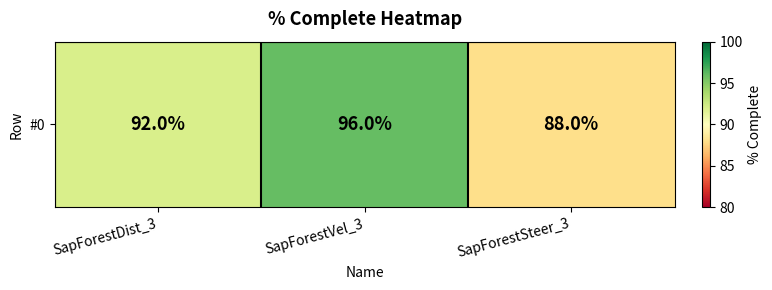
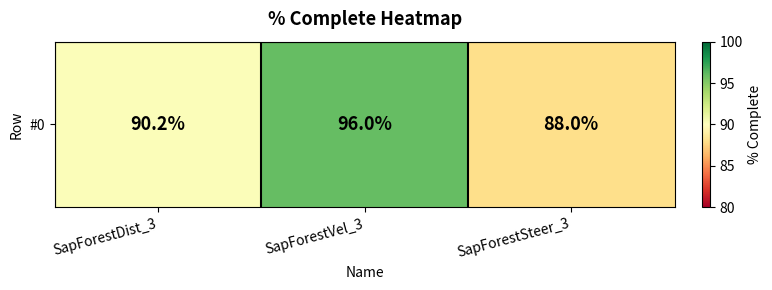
#0, SapForestDist_3: 92.0% -> 90.2%
